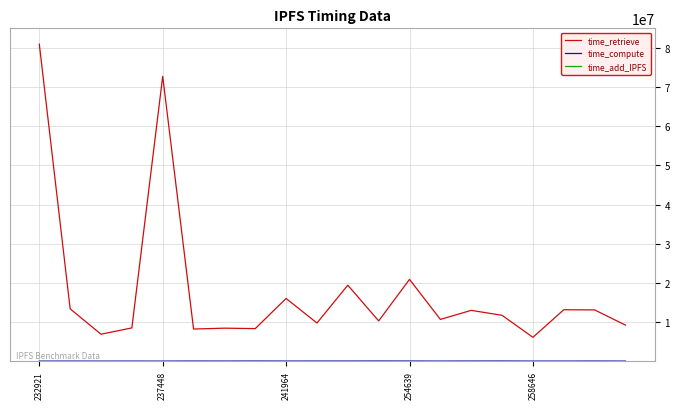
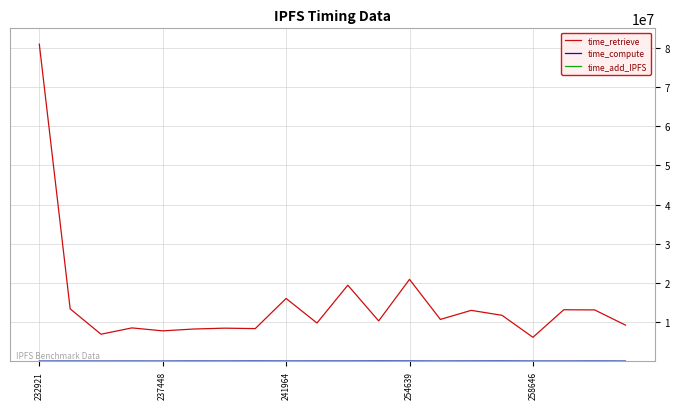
time_retrieve, 237448: 73000000 -> 8000000
